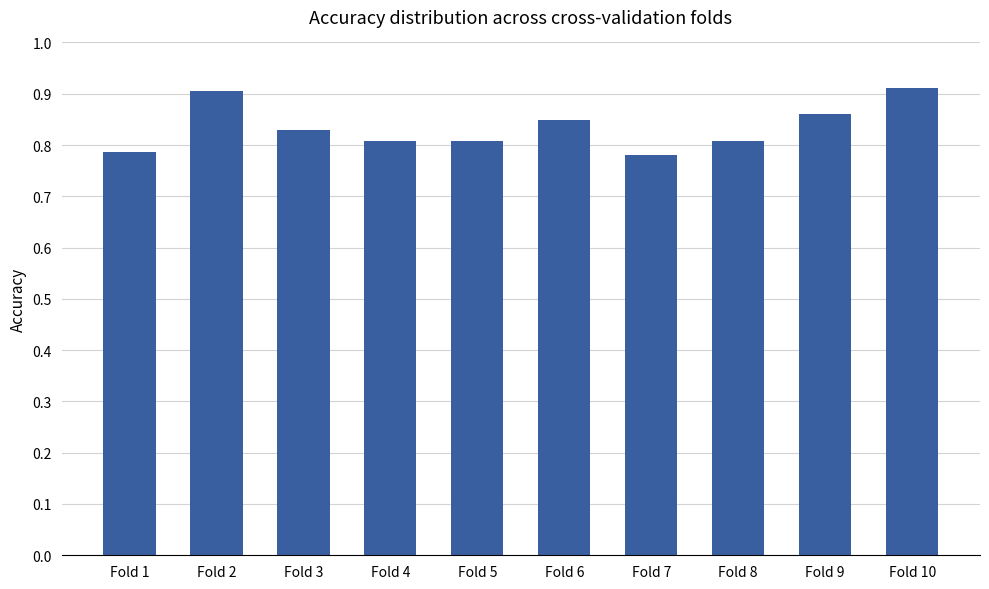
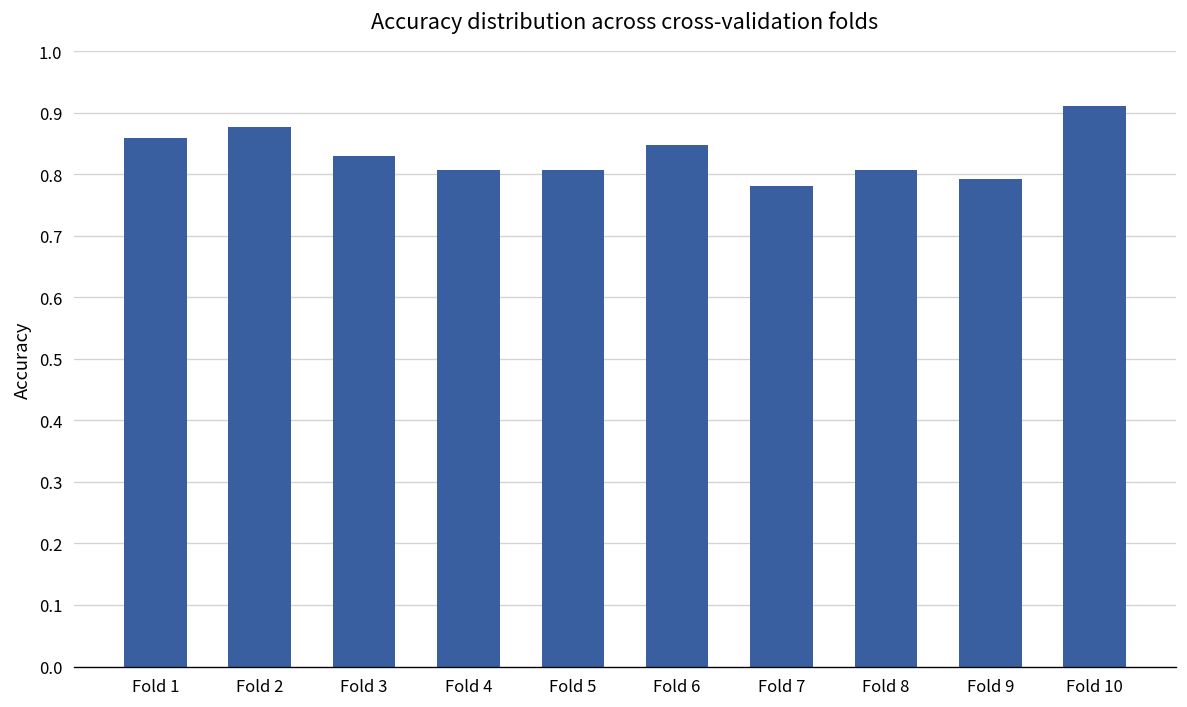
Fold 1: 0.79 -> 0.86
Fold 2: 0.90 -> 0.88
Fold 9: 0.86 -> 0.79
